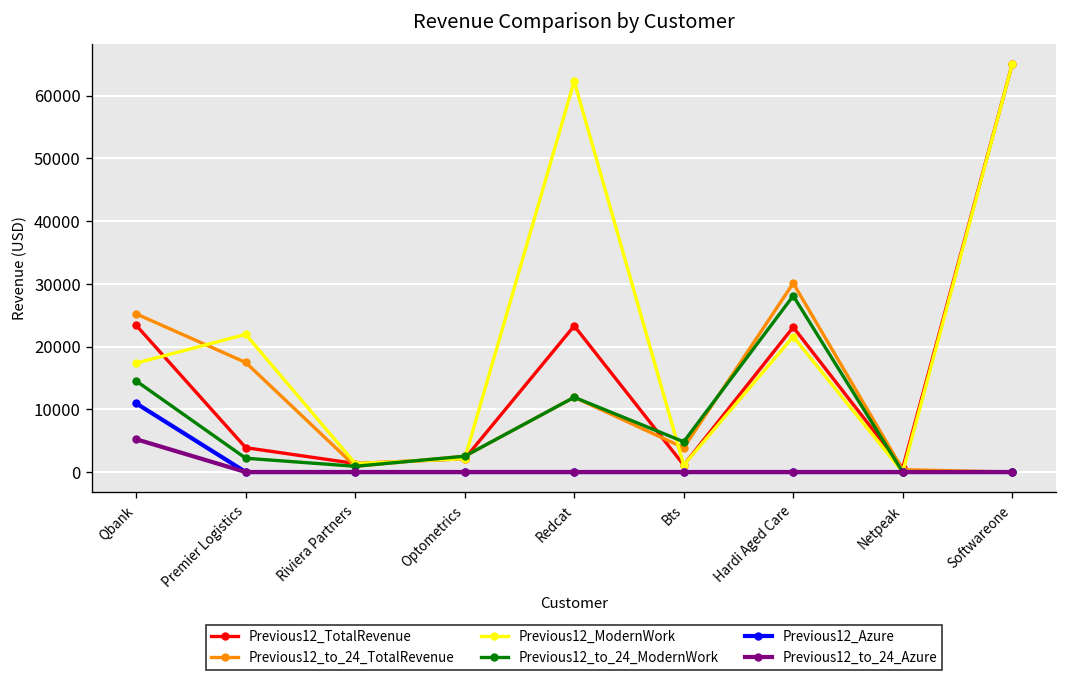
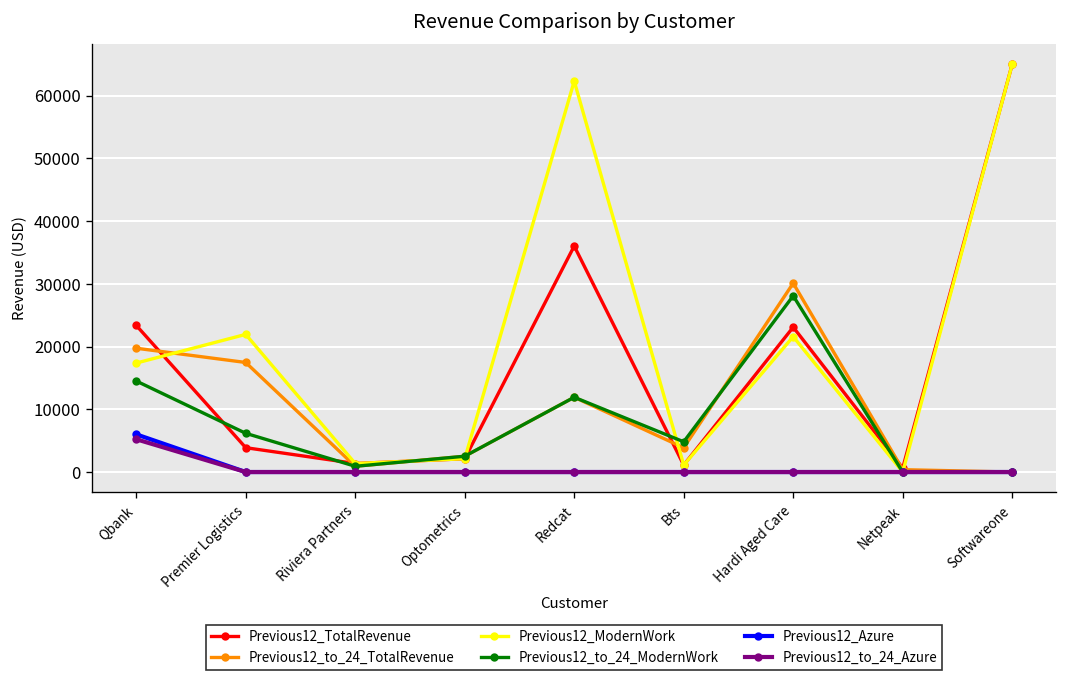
Previous12_to_24_TotalRevenue, Qbank: 25000 -> 20000
Previous12_Azure, Qbank: 11000 -> 6000
Previous12_to_24_ModernWork, Premier Logistics: 2000 -> 6000
Previous12_TotalRevenue, Redcat: 23000 -> 36000
